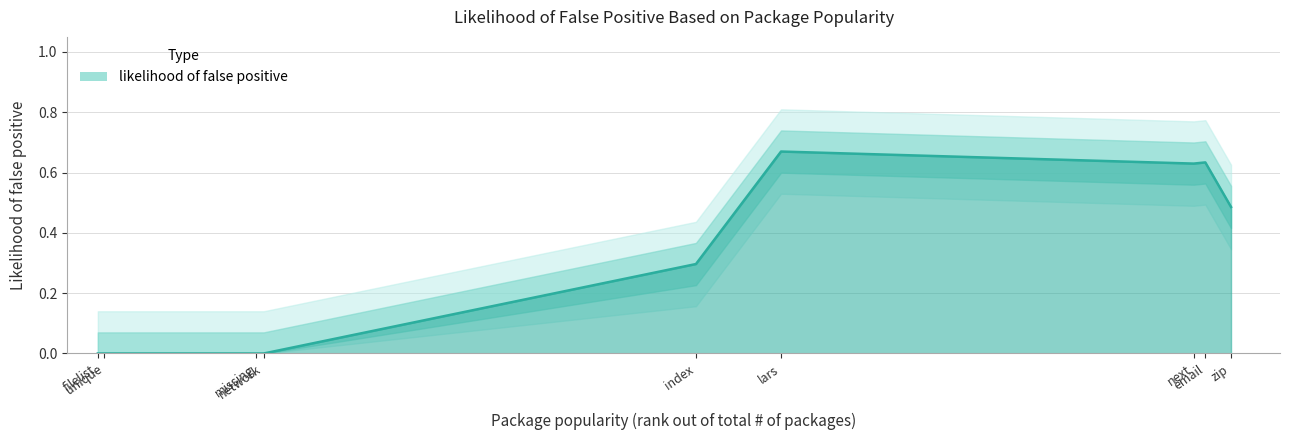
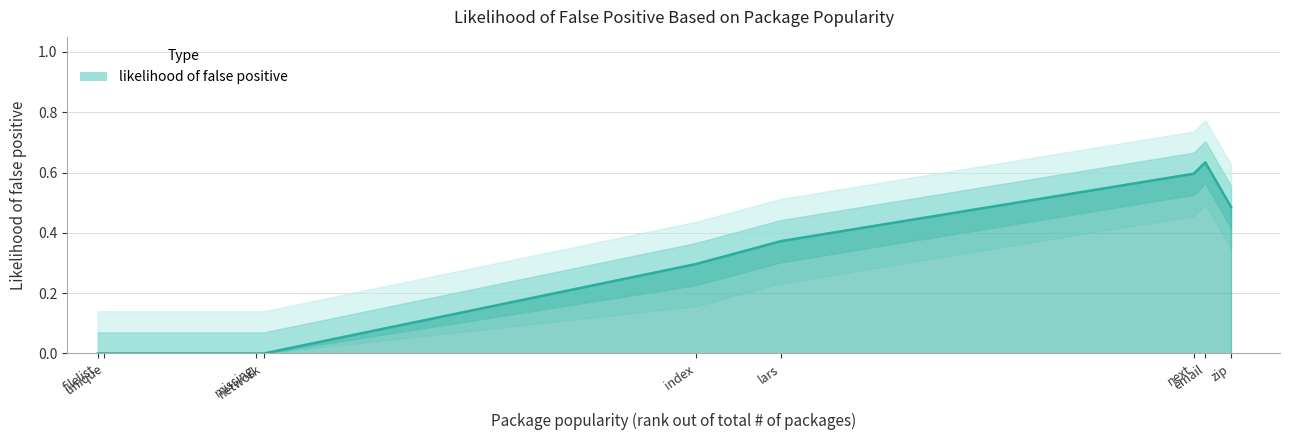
likelihood of false positive, lars: 0.67 -> 0.37
likelihood of false positive, next: 0.63 -> 0.60
